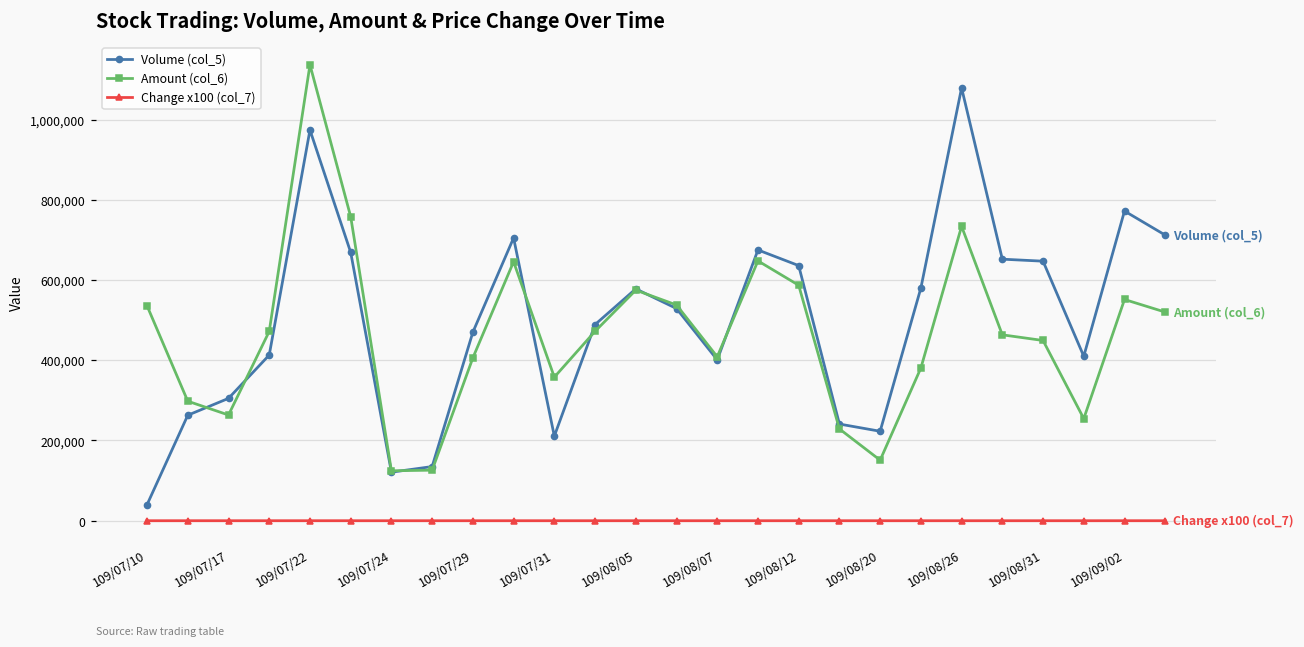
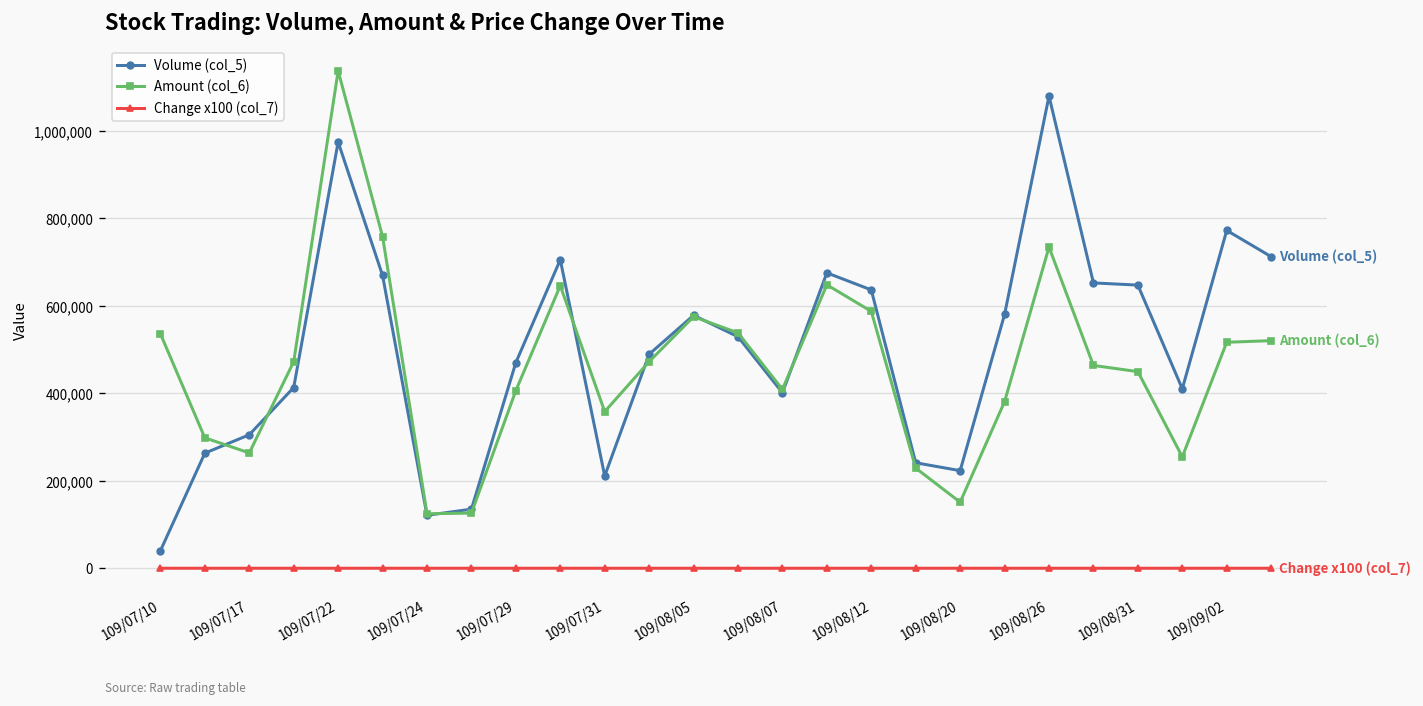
Amount (col_6), 109/09/02: 550,000 -> 520,000
